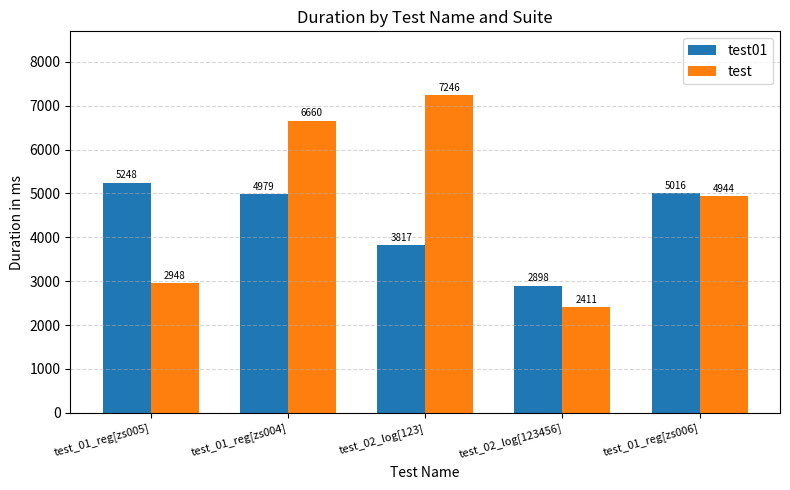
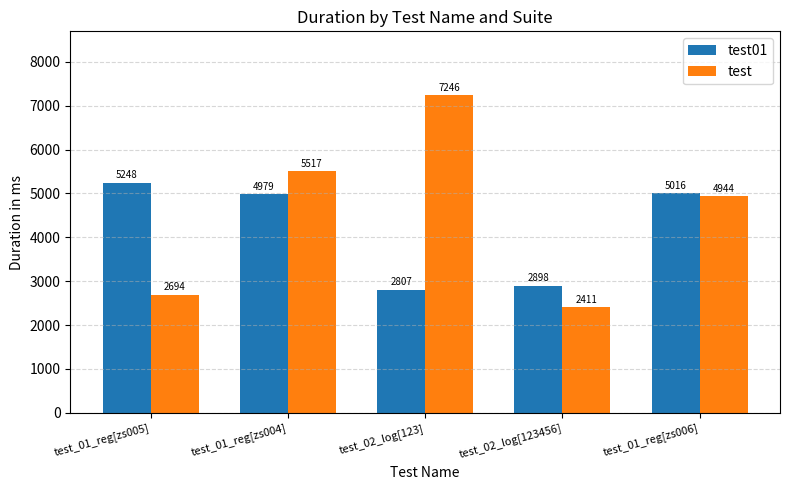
test, test_01_reg[zs005]: 2948 -> 2694
test, test_01_reg[zs004]: 6660 -> 5517
test01, test_02_log[123]: 3817 -> 2807
